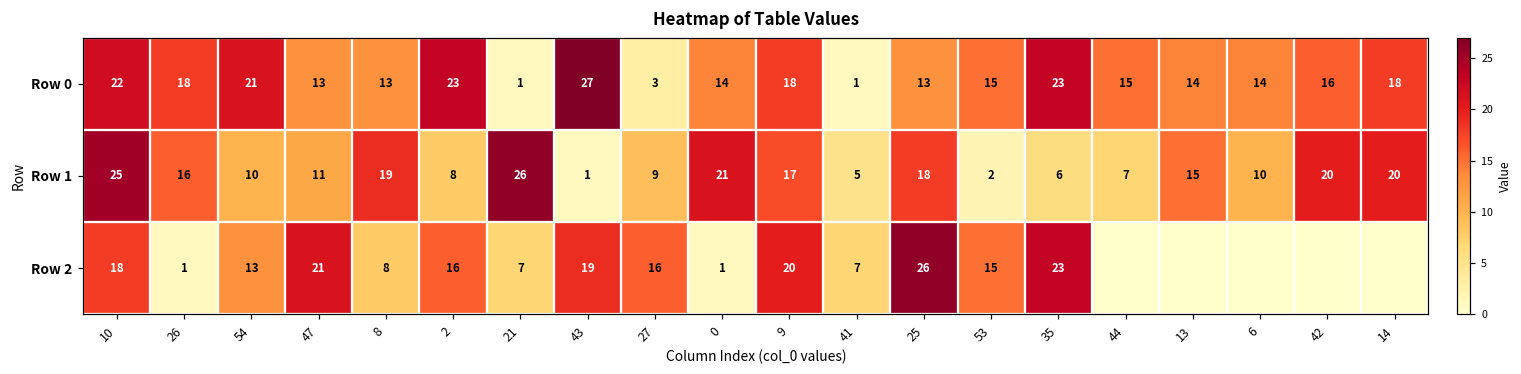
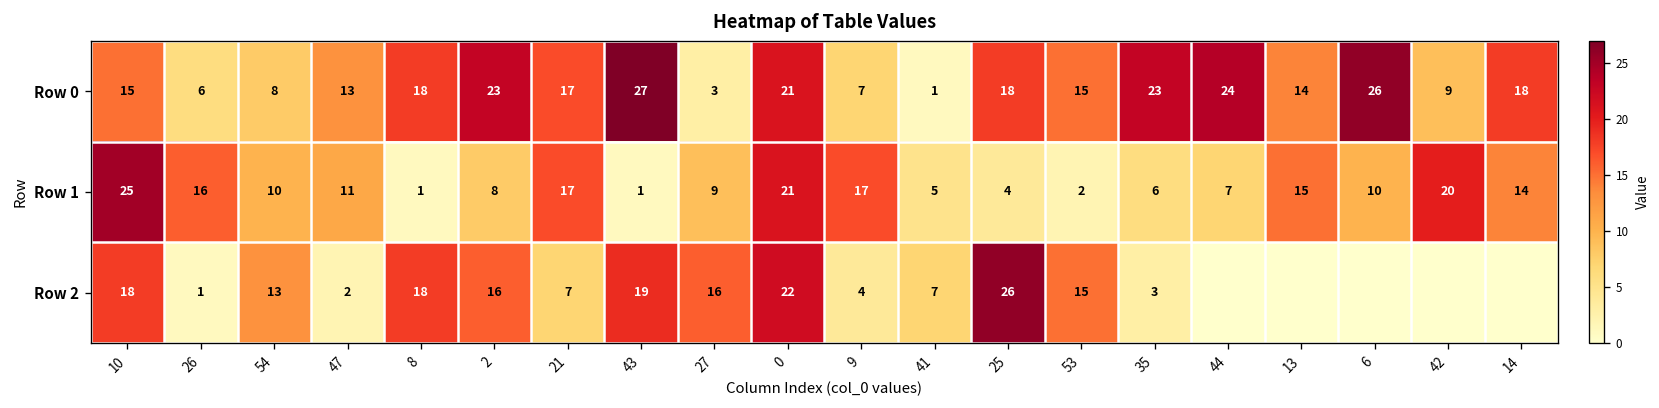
Row 0, 10: 22 -> 15
Row 0, 26: 18 -> 6
Row 0, 54: 21 -> 8
Row 0, 8: 13 -> 18
Row 0, 21: 1 -> 17
Row 0, 0: 14 -> 21
Row 0, 9: 18 -> 7
Row 0, 25: 13 -> 18
Row 0, 44: 15 -> 24
Row 0, 6: 14 -> 26
Row 0, 42: 16 -> 9
Row 1, 8: 19 -> 1
Row 1, 21: 26 -> 17
Row 1, 25: 18 -> 4
Row 1, 14: 20 -> 14
Row 2, 47: 21 -> 2
Row 2, 8: 8 -> 18
Row 2, 0: 1 -> 22
Row 2, 9: 20 -> 4
Row 2, 35: 23 -> 3
